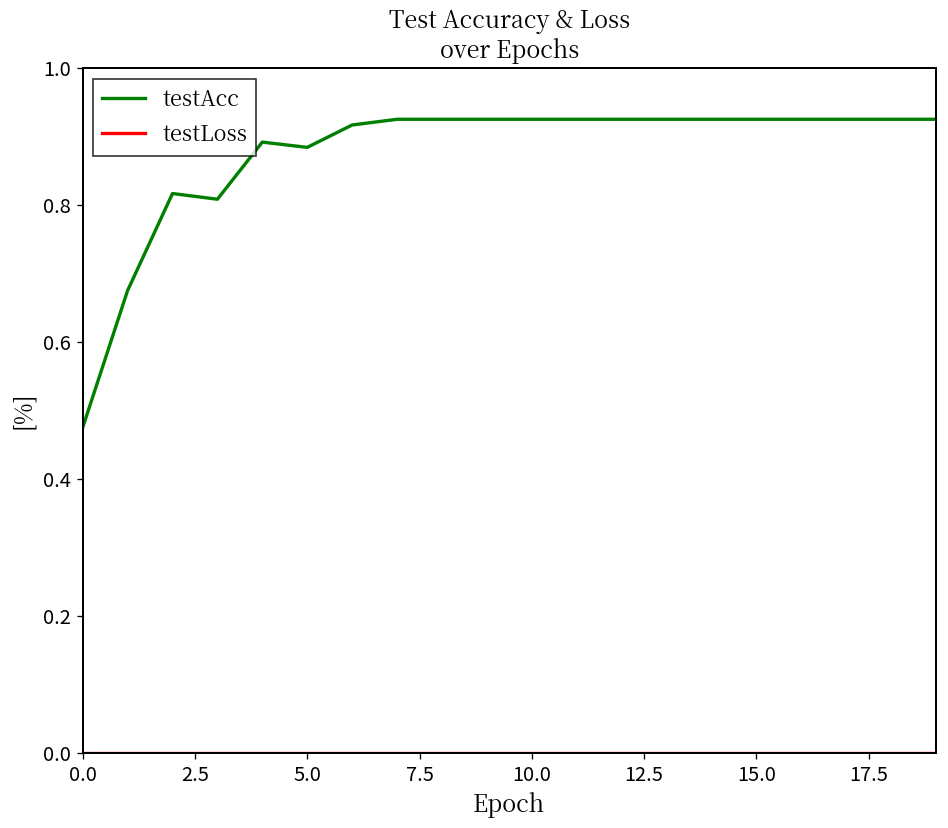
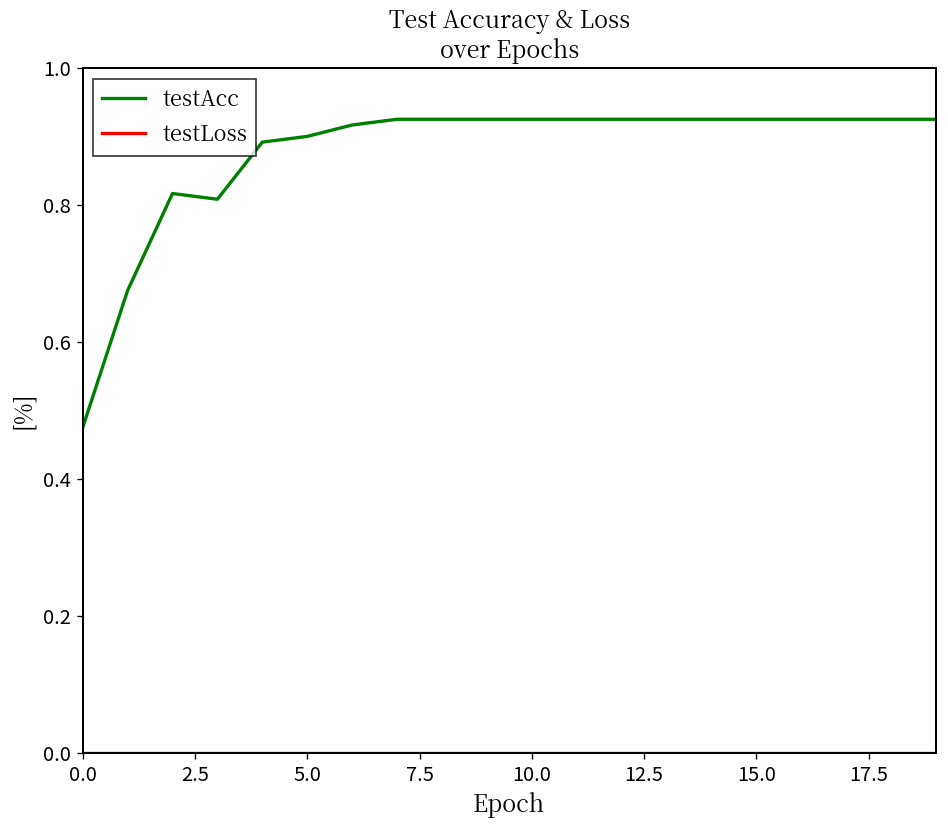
testAcc, 5.0: 0.88 -> 0.90
